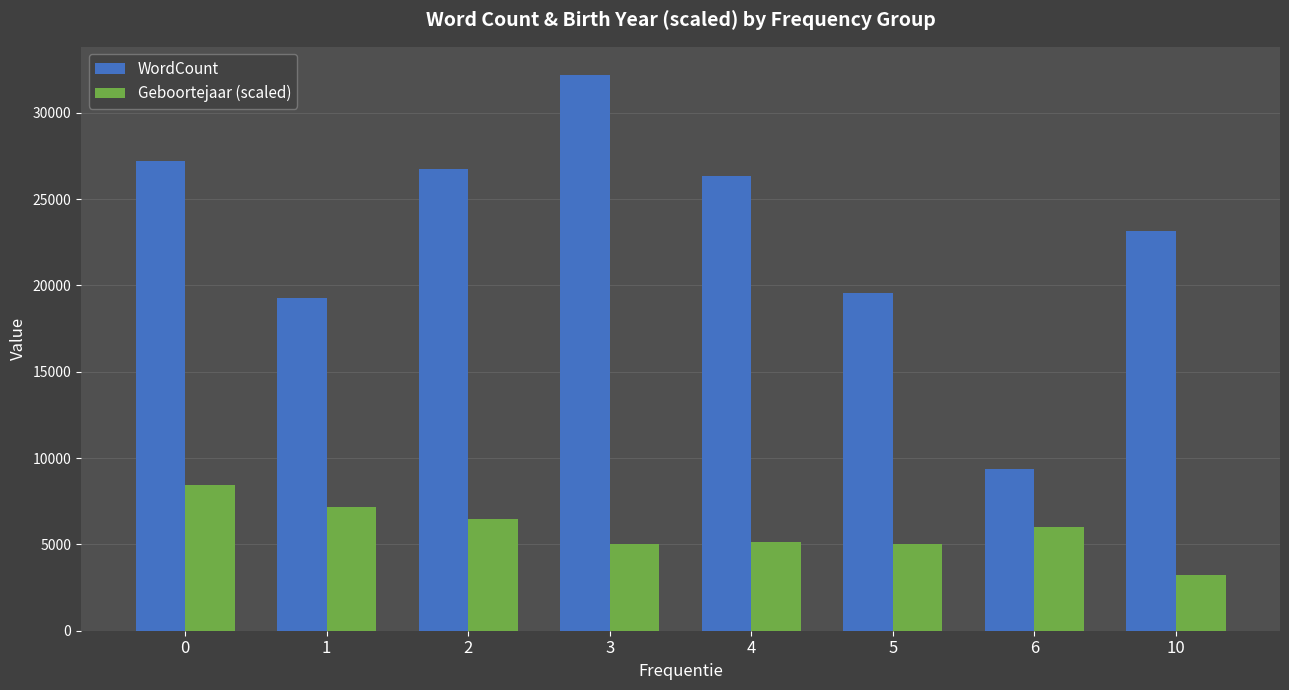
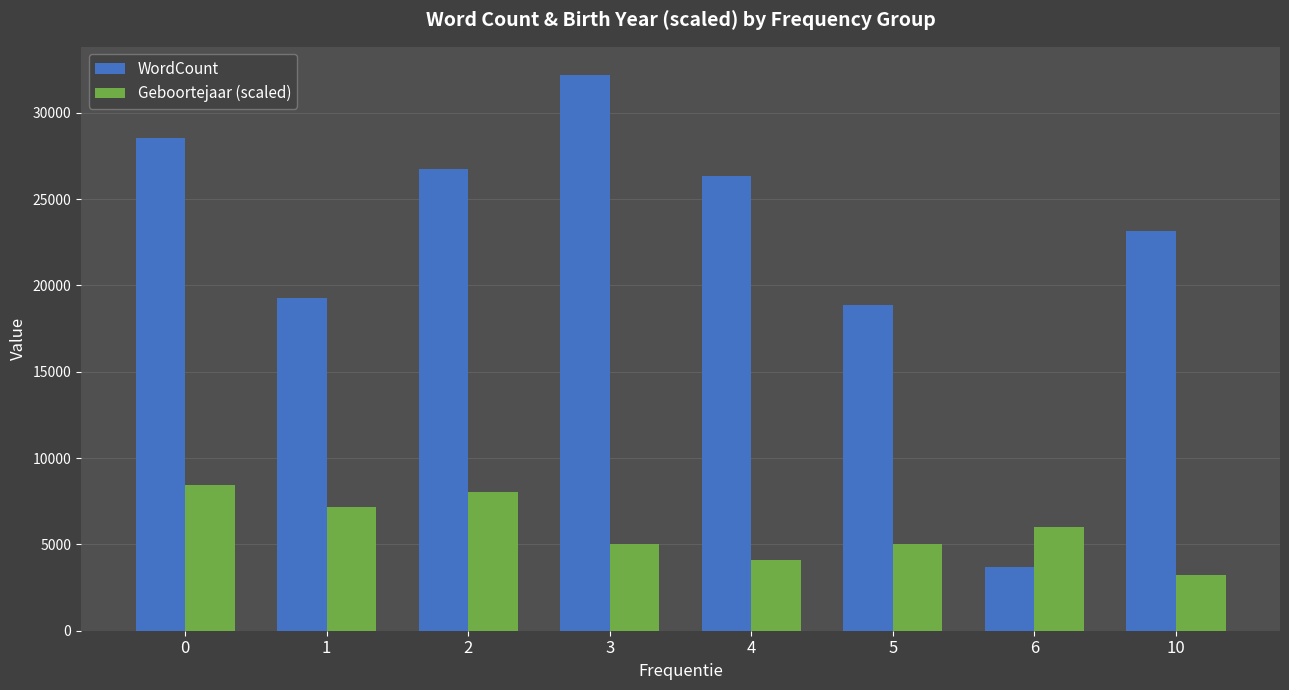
WordCount, 0: 27200 -> 28500
Geboortejaar (scaled), 2: 6500 -> 8100
Geboortejaar (scaled), 4: 5200 -> 4100
WordCount, 5: 19600 -> 18900
WordCount, 6: 9400 -> 3700
